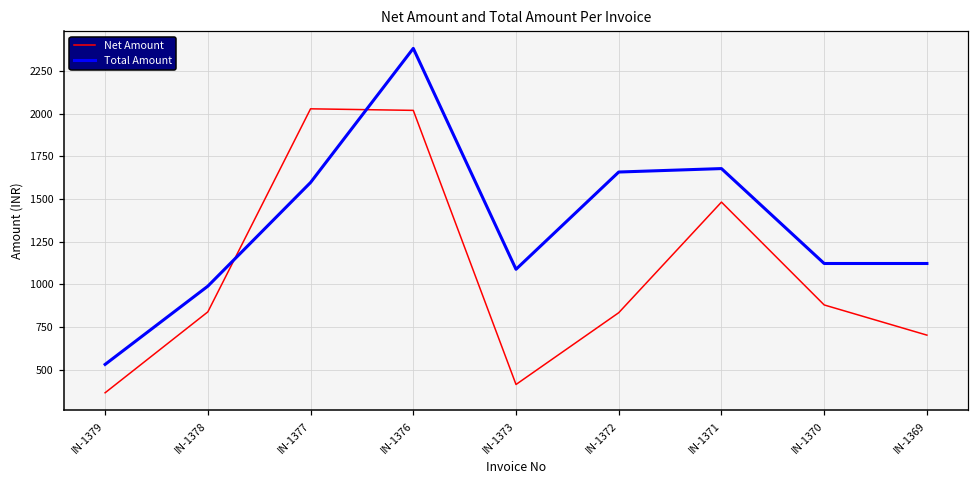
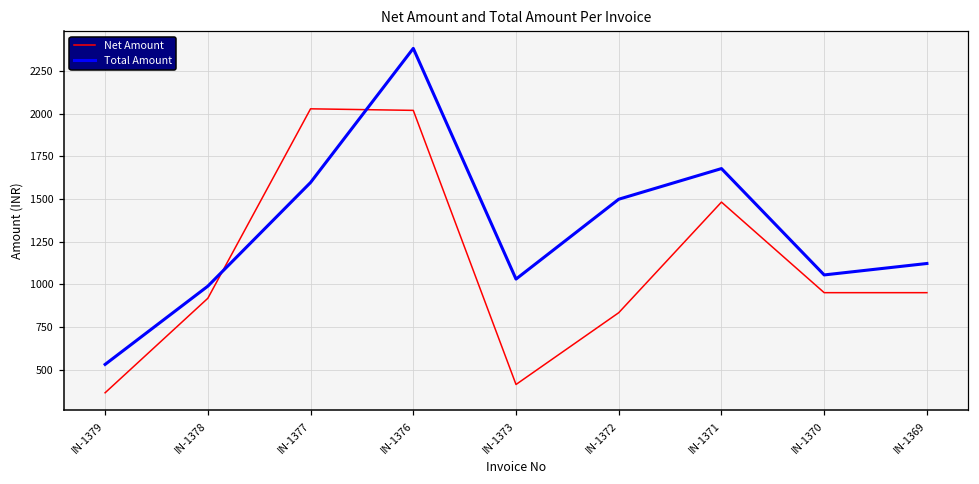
Net Amount, IN-1378: 840 -> 920
Total Amount, IN-1373: 1090 -> 1030
Total Amount, IN-1372: 1660 -> 1500
Net Amount, IN-1370: 880 -> 950
Total Amount, IN-1370: 1120 -> 1050
Net Amount, IN-1369: 700 -> 950
